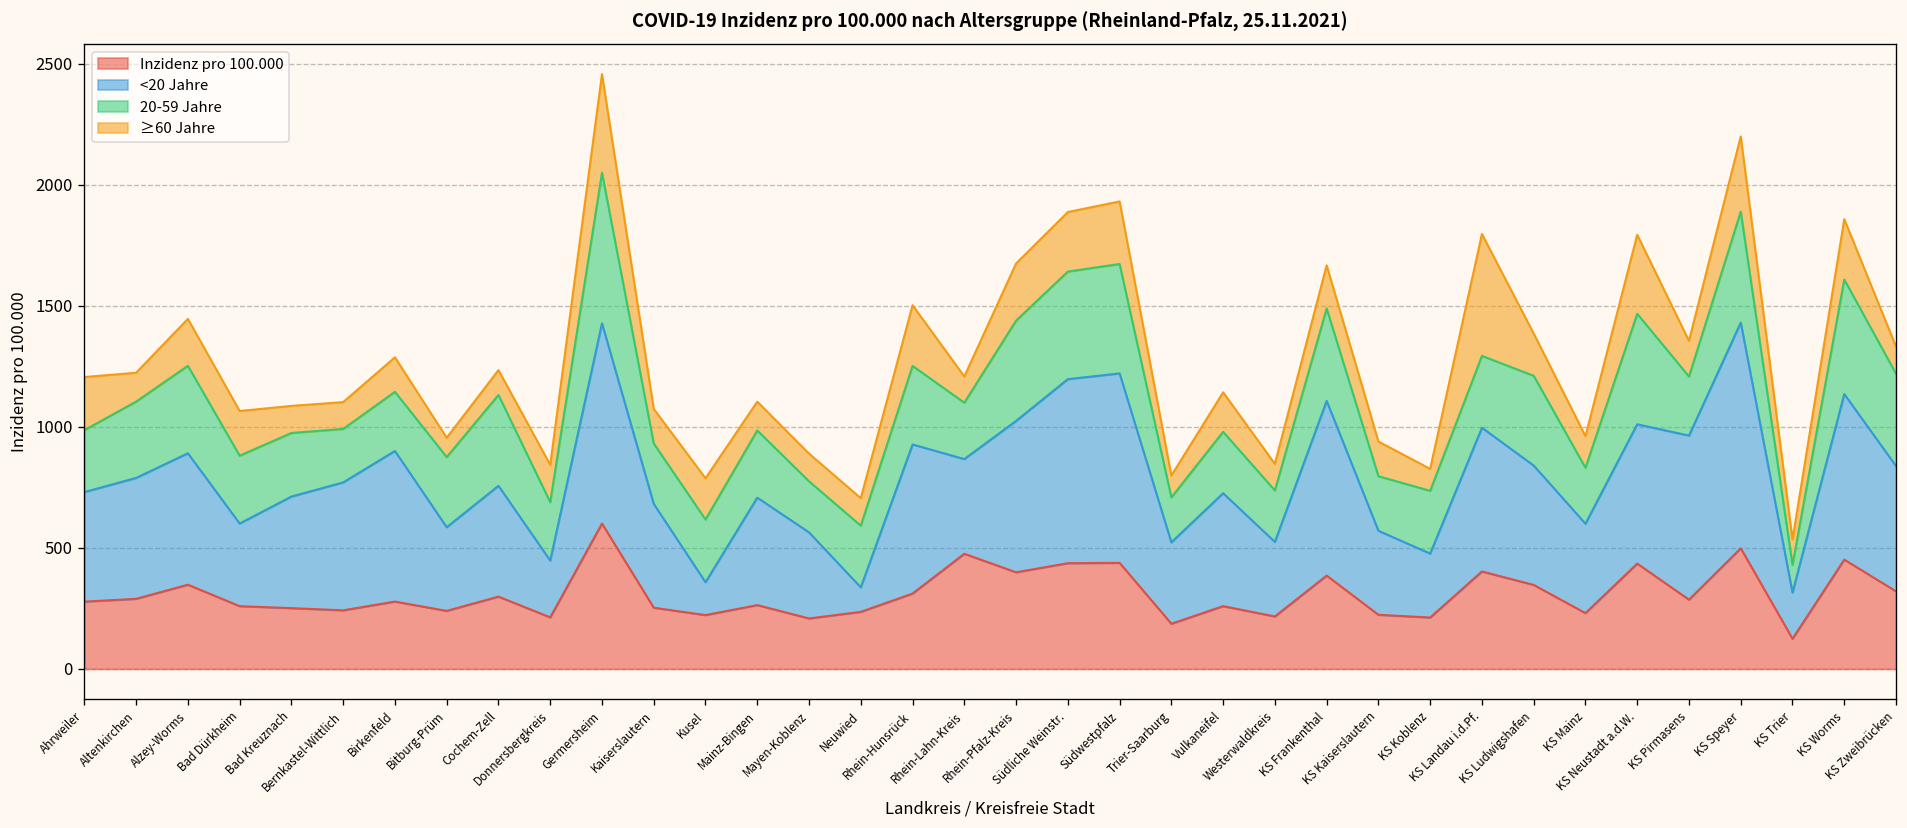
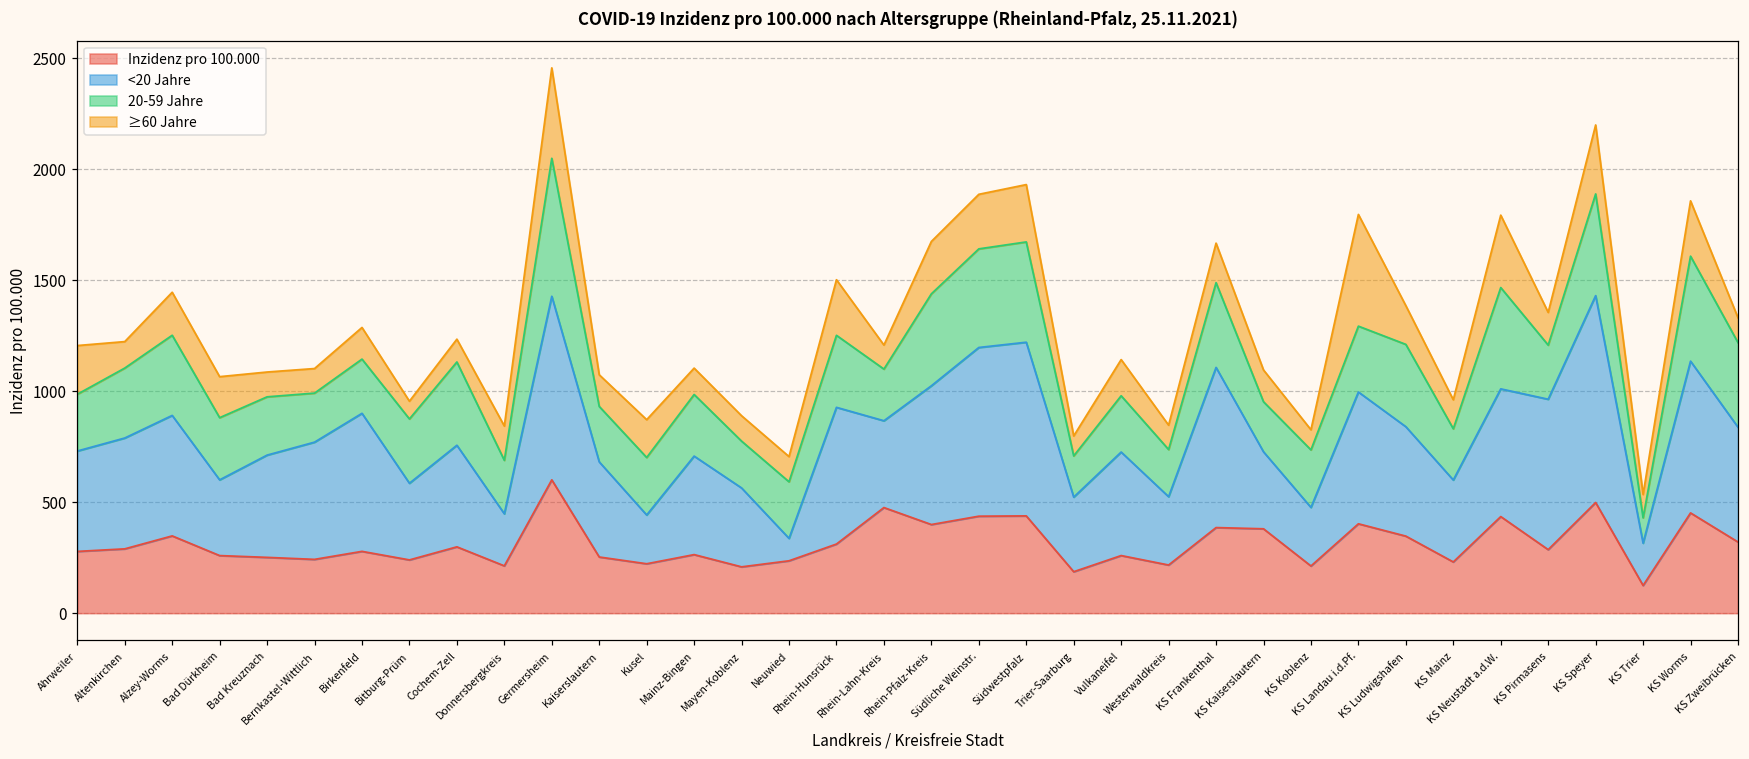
<20 Jahre, Kusel: 140 -> 220
Inzidenz pro 100.000, KS Kaiserslautern: 220 -> 380
